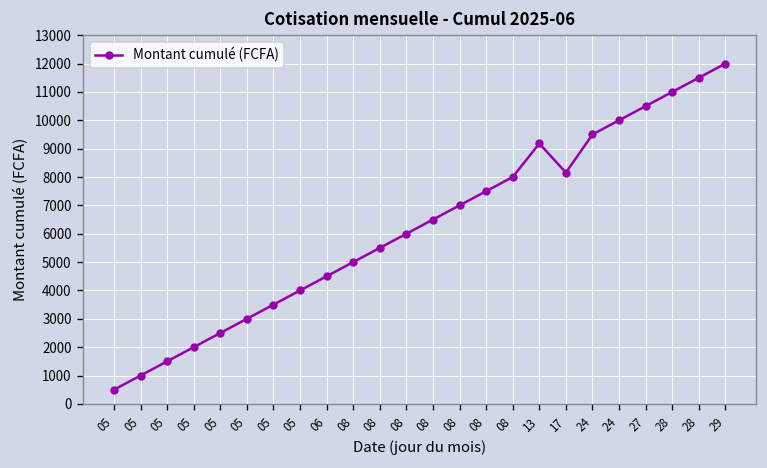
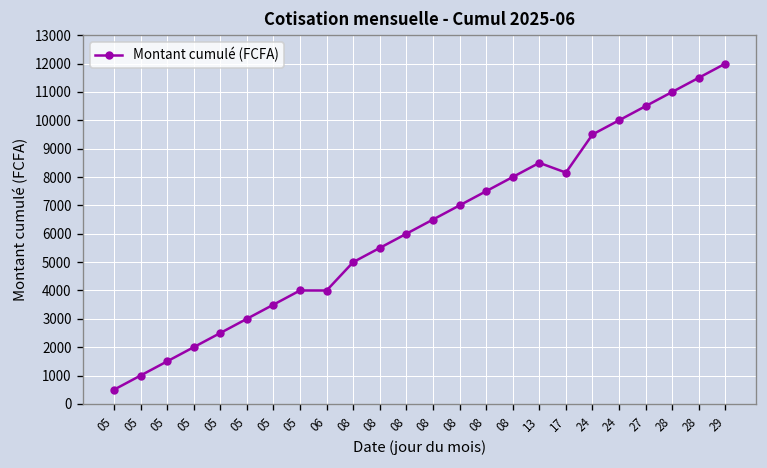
06: 4500 -> 4000
13: 9200 -> 8500
